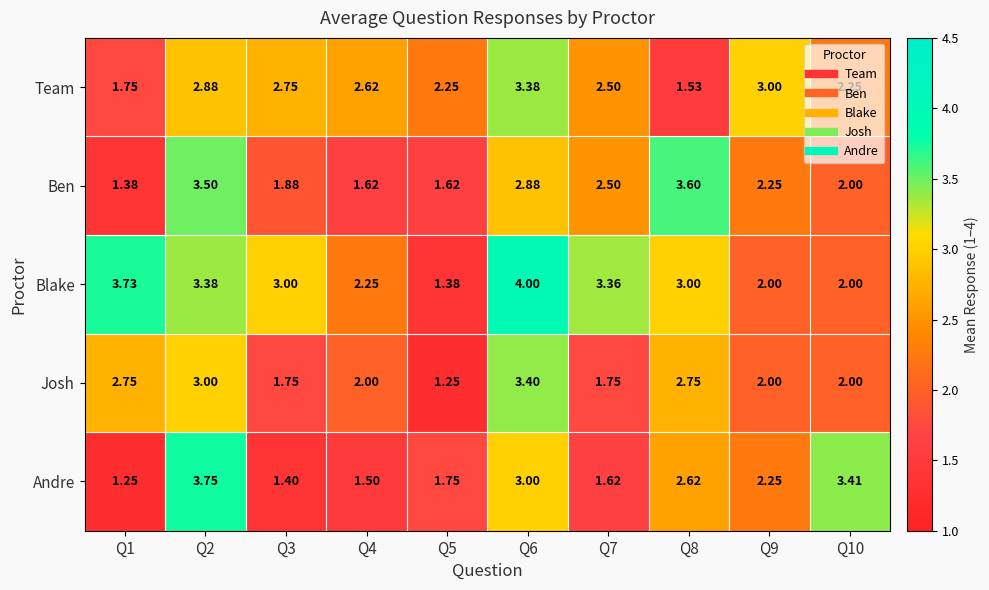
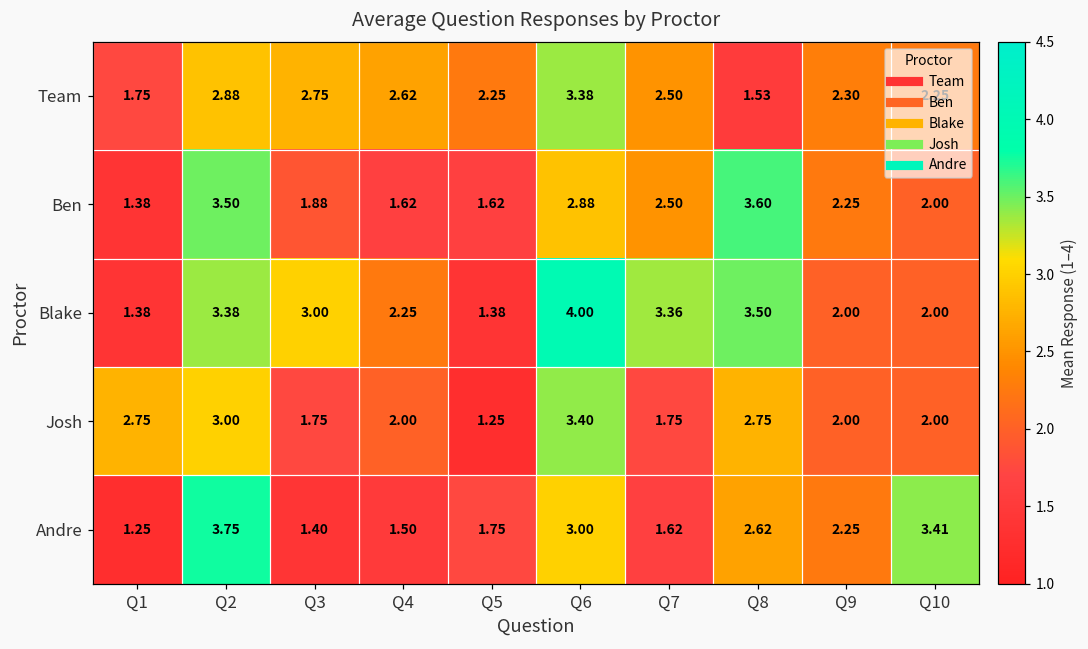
Team, Q9: 3.00 -> 2.30
Blake, Q1: 3.73 -> 1.38
Blake, Q8: 3.00 -> 3.50
